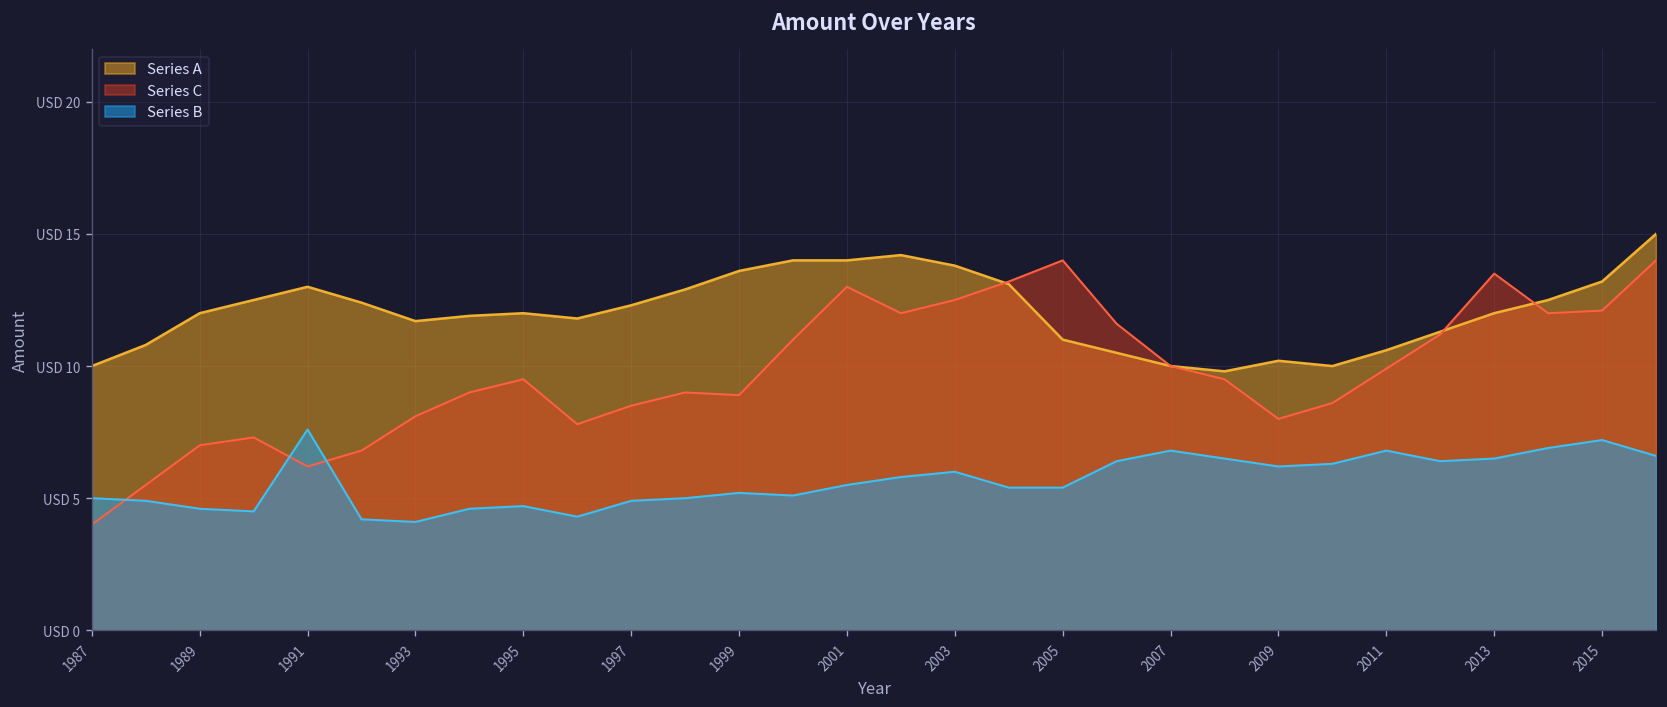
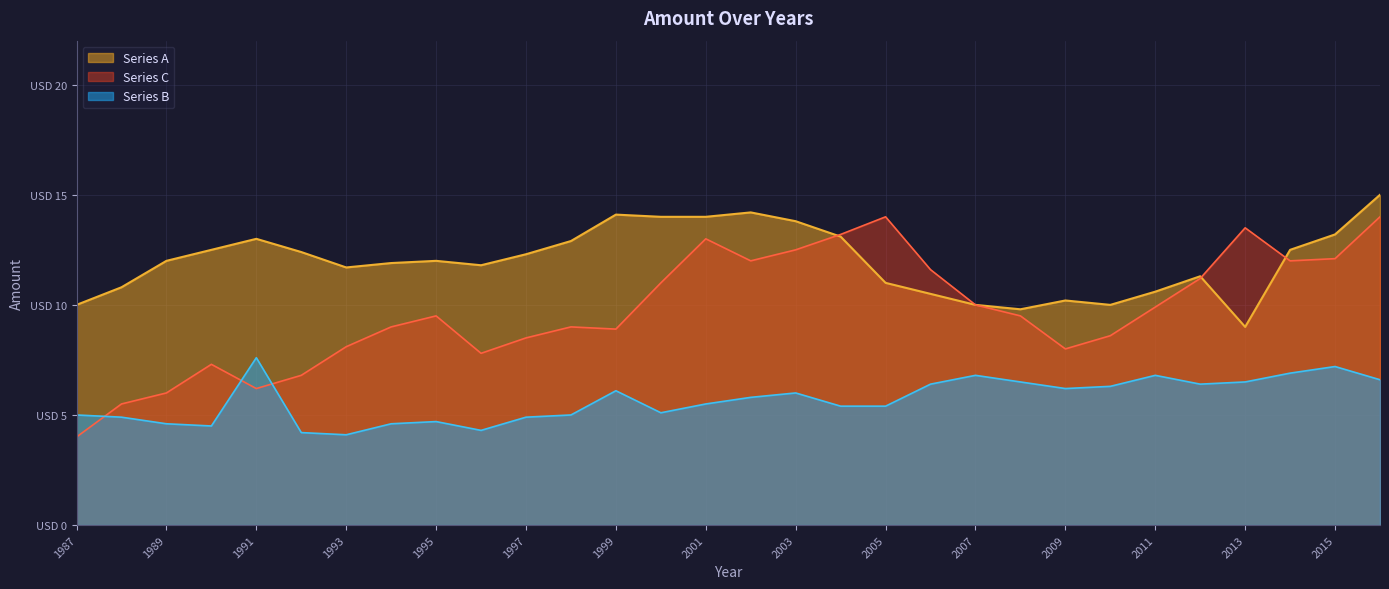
Series C, 1989: USD 7 -> USD 6
Series A, 1999: USD 13.6 -> USD 14.1
Series B, 1999: USD 5.2 -> USD 6.1
Series A, 2013: USD 12 -> USD 9
